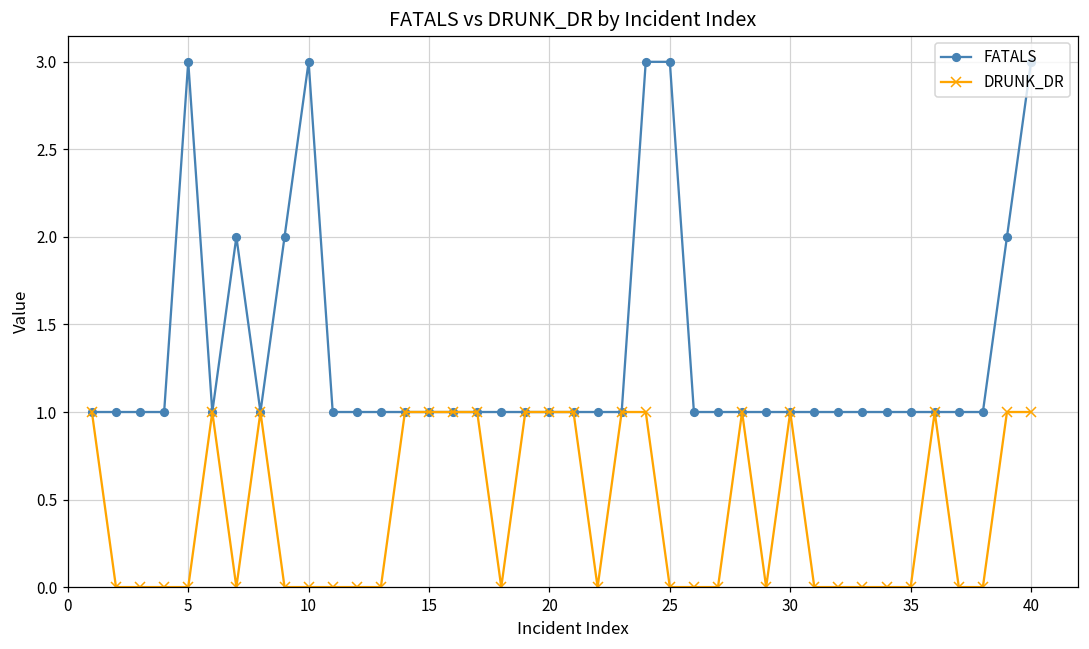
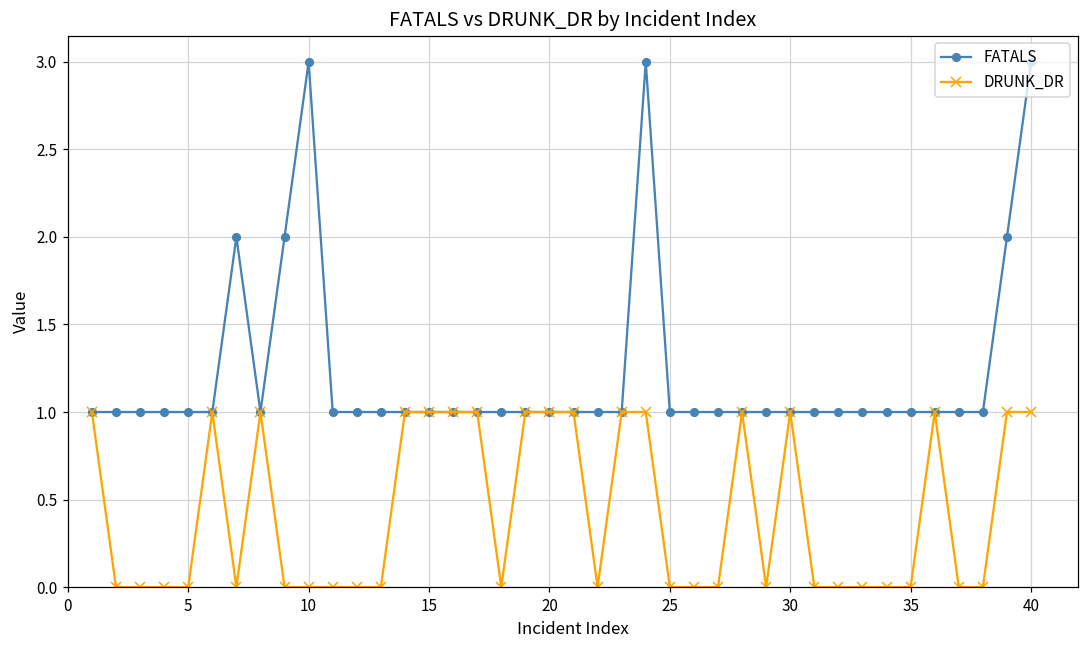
FATALS, 5: 3 -> 1
FATALS, 25: 3 -> 1
